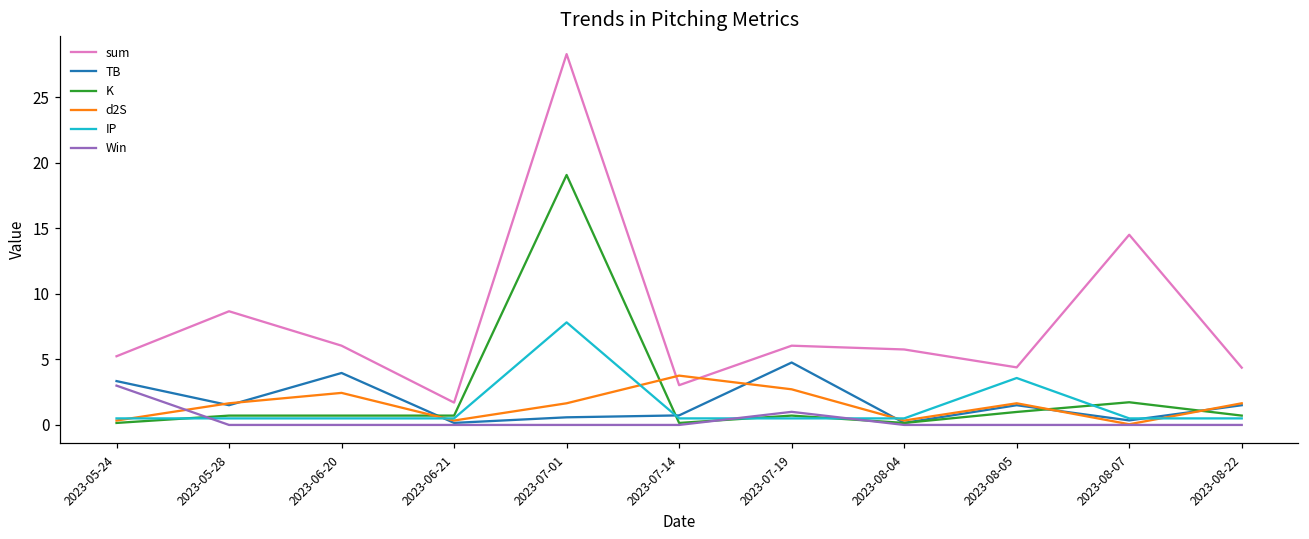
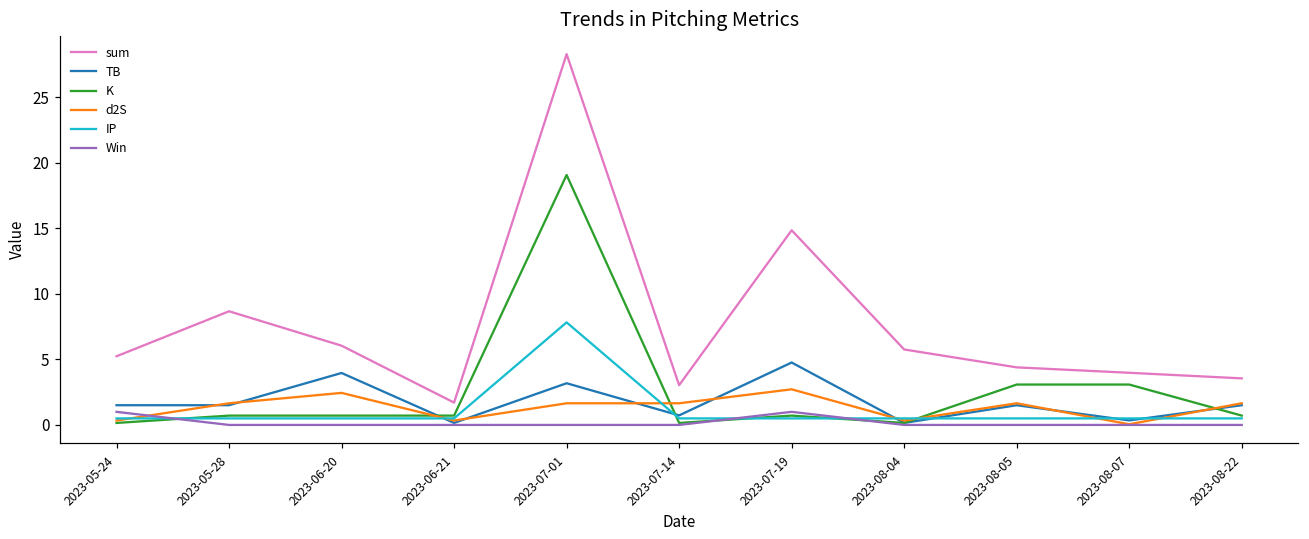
TB, 2023-05-24: 3.3 -> 1.5
Win, 2023-05-24: 3 -> 1
TB, 2023-07-01: 0.6 -> 3.2
d2S, 2023-07-14: 3.8 -> 1.7
sum, 2023-07-19: 6.0 -> 14.9
K, 2023-08-05: 1.0 -> 3.1
IP, 2023-08-05: 3.6 -> 0.5
sum, 2023-08-07: 14.5 -> 4.0
K, 2023-08-07: 1.7 -> 3.1
sum, 2023-08-22: 4.4 -> 3.6
